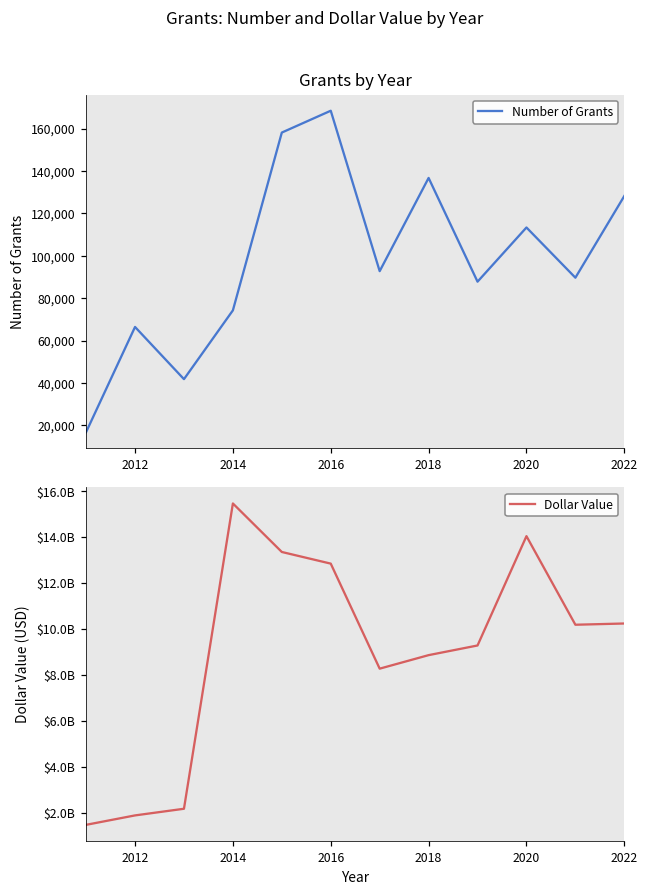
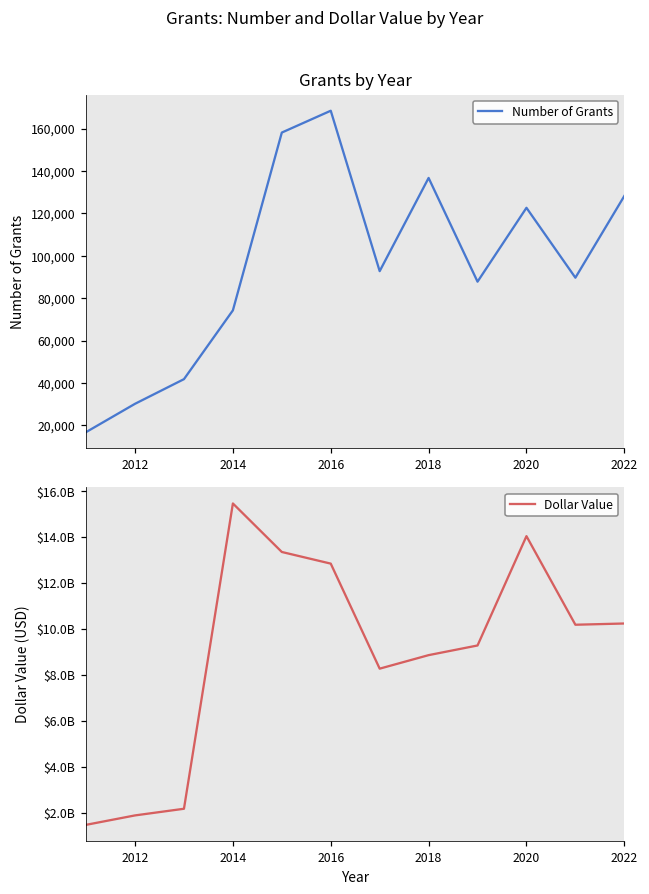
Grants by Year, 2012: 66,000 -> 30,000
Grants by Year, 2020: 113,000 -> 123,000
